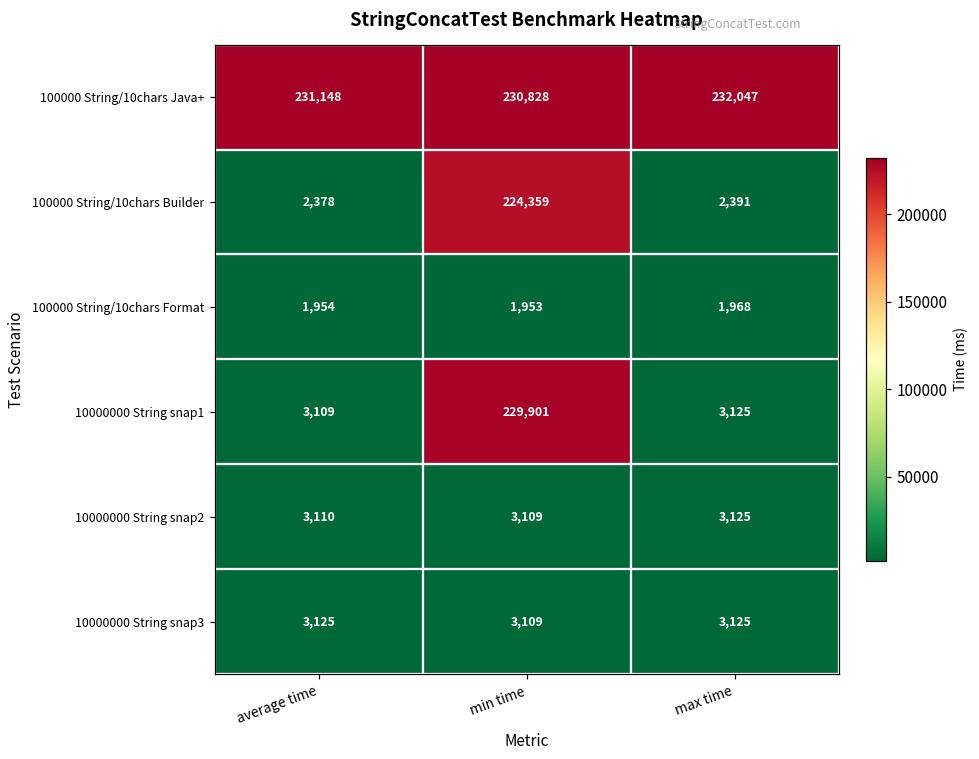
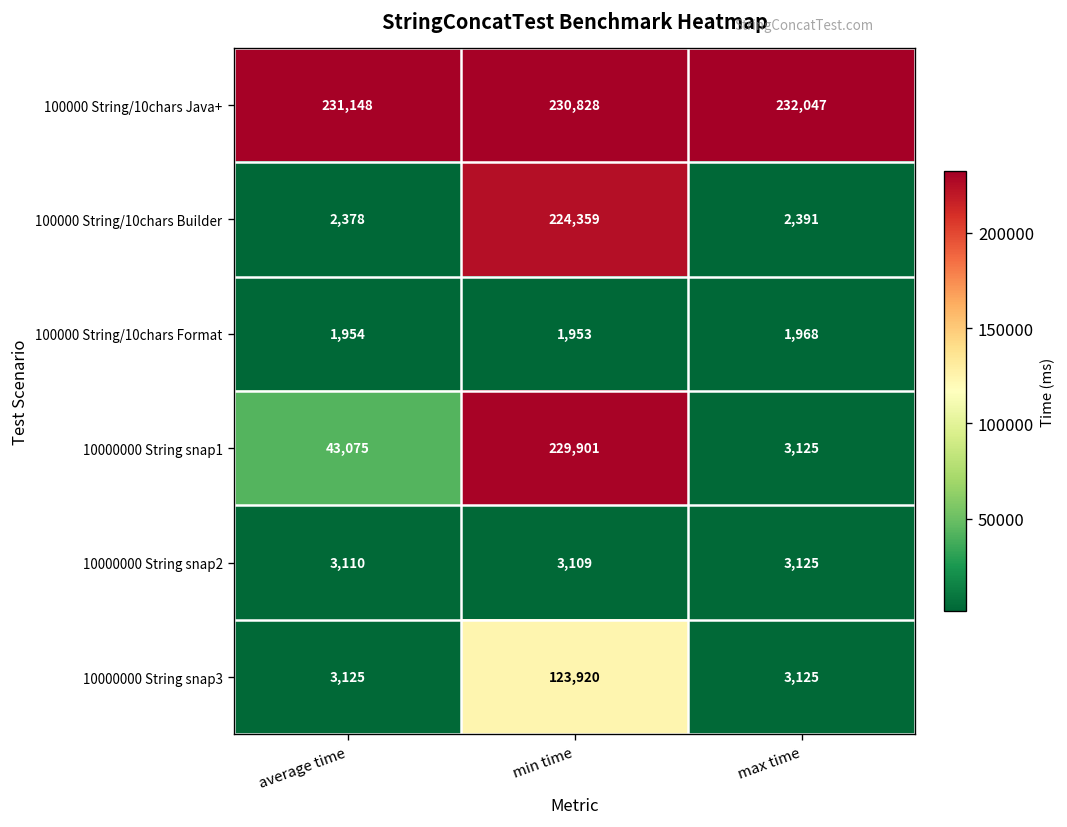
10000000 String snap1, average time: 3,109 -> 43,075
10000000 String snap3, min time: 3,109 -> 123,920
